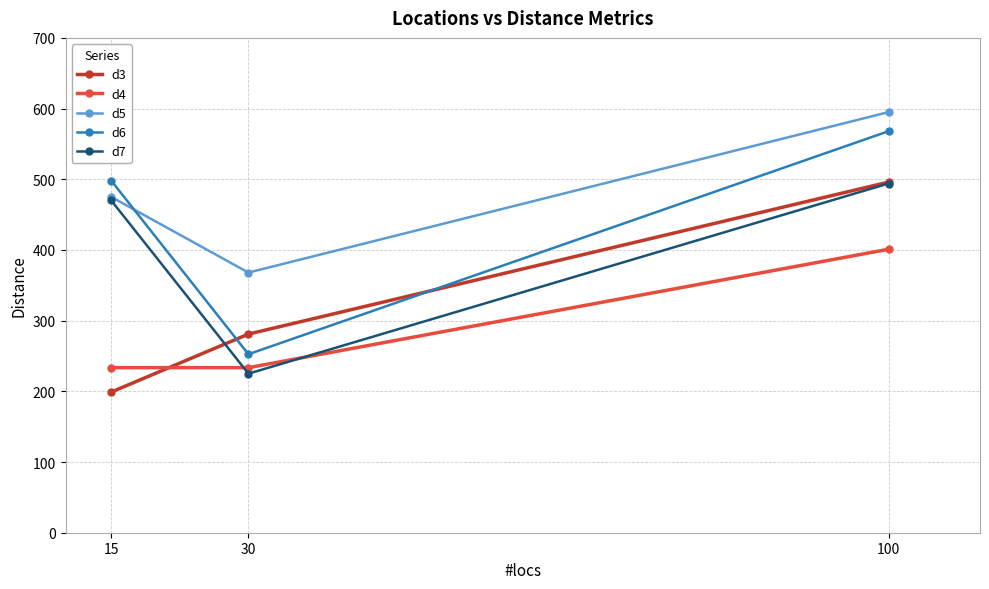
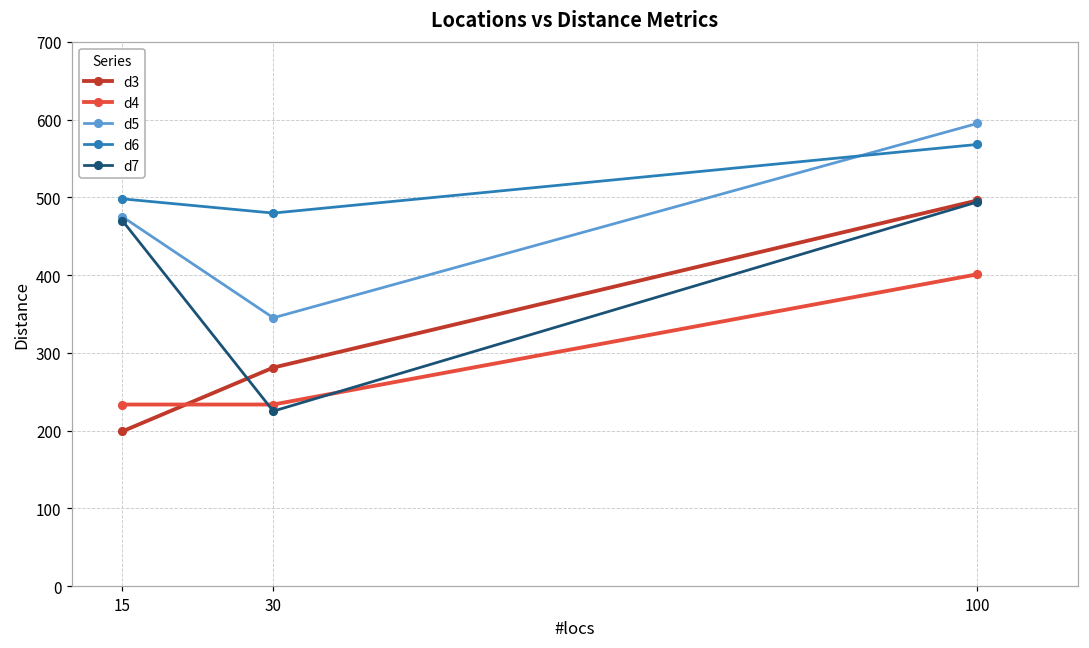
d5, 30: 370 -> 350
d6, 30: 250 -> 480
